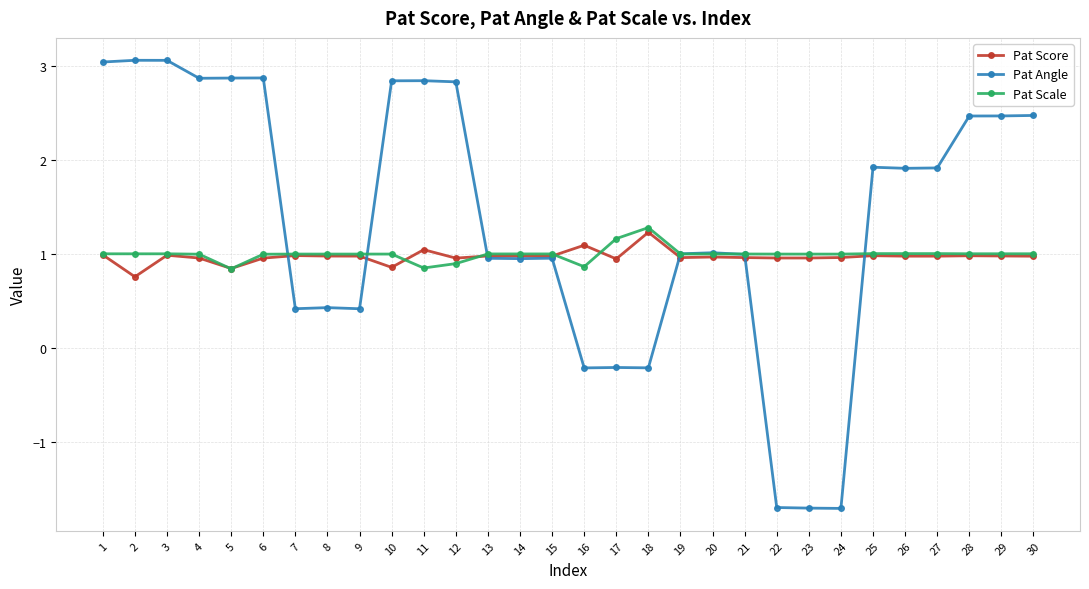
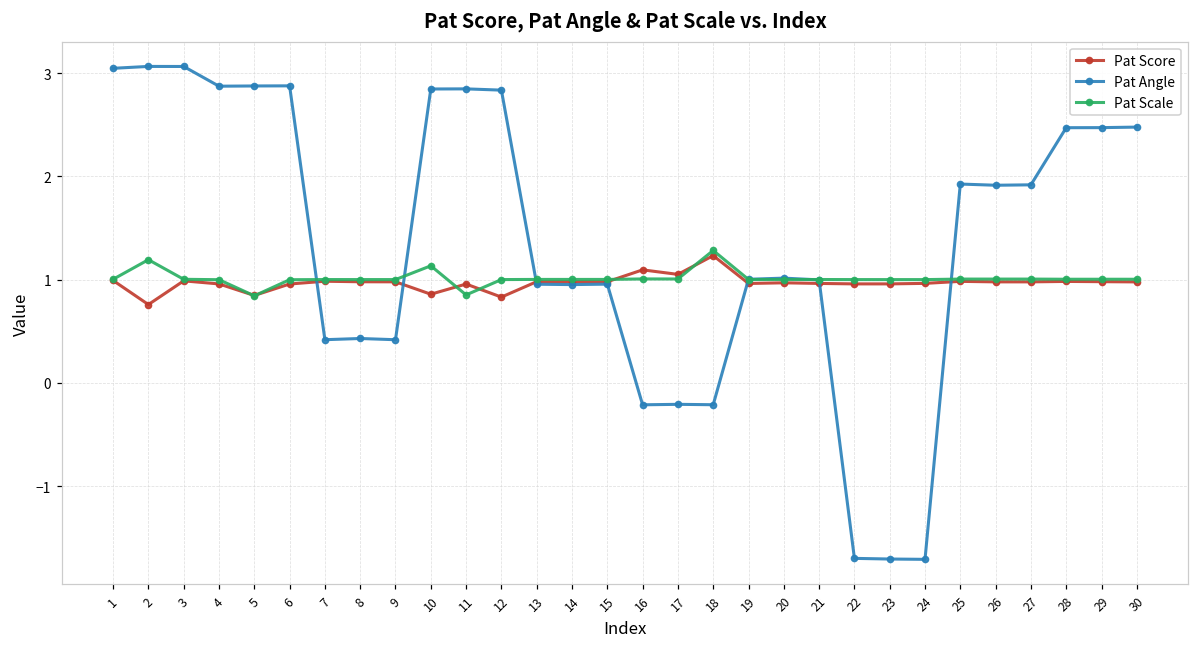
Pat Scale, 2: 1.0 -> 1.2
Pat Scale, 10: 1.0 -> 1.1
Pat Score, 11: 1.05 -> 0.96
Pat Score, 12: 1.0 -> 0.8
Pat Scale, 12: 0.9 -> 1.0
Pat Scale, 16: 0.9 -> 1.0
Pat Score, 17: 0.9 -> 1.1
Pat Scale, 17: 1.2 -> 1.0
